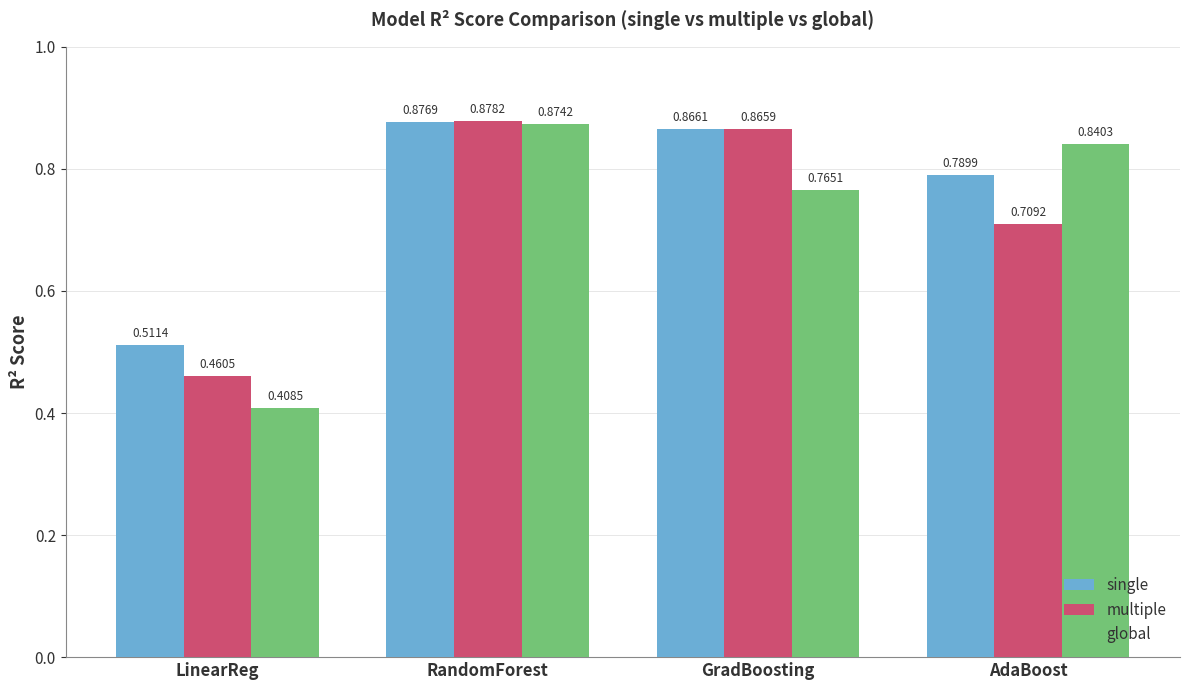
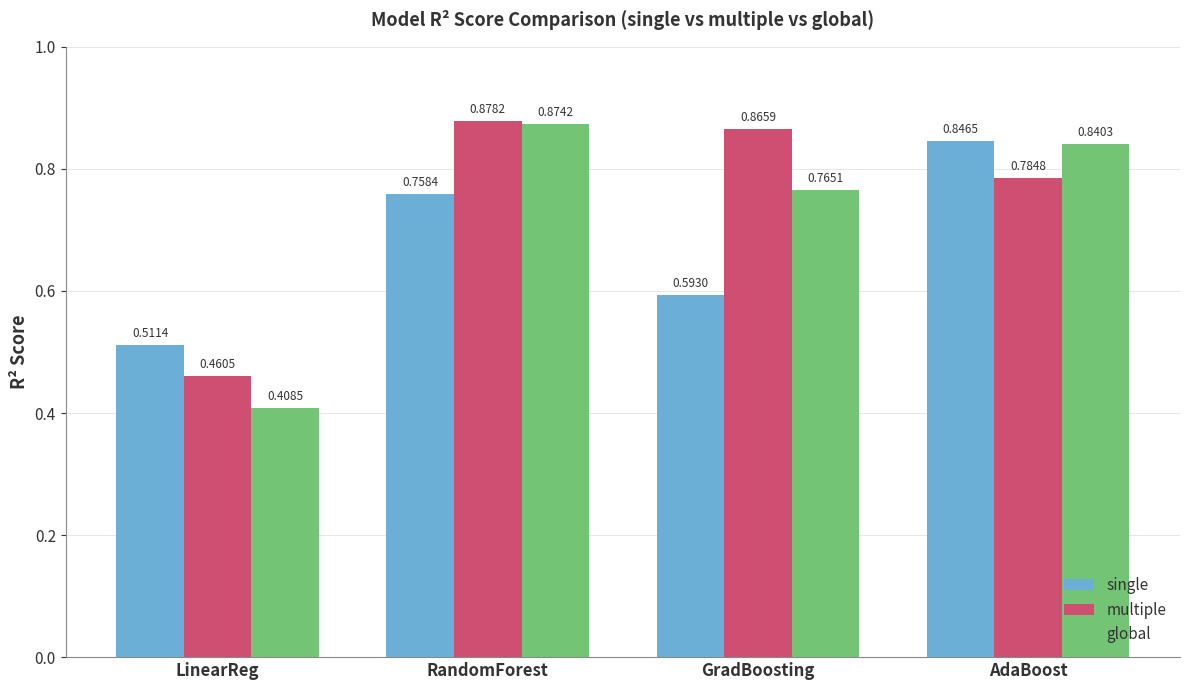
single, RandomForest: 0.8769 -> 0.7584
single, GradBoosting: 0.8661 -> 0.5930
single, AdaBoost: 0.7899 -> 0.8465
multiple, AdaBoost: 0.7092 -> 0.7848
